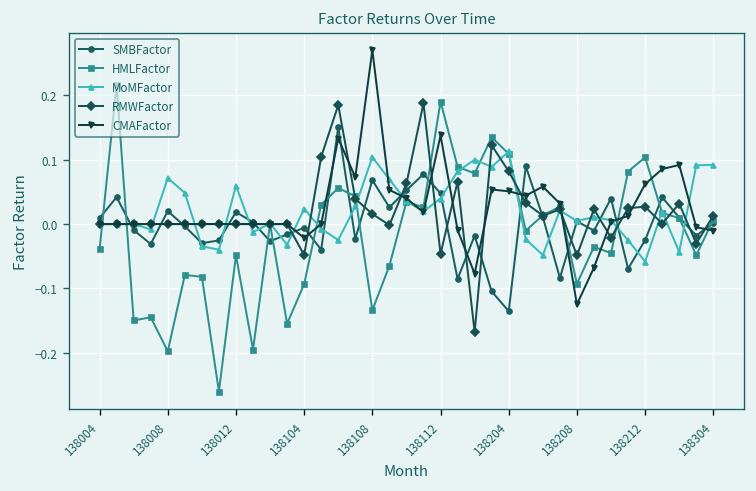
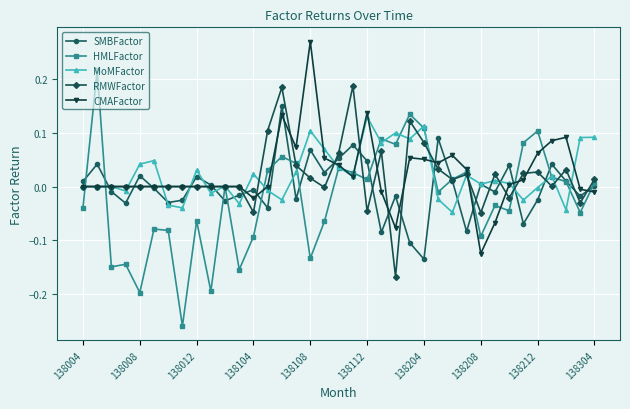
MoMFactor, 138008: 0.07 -> 0.04
HMLFactor, 138012: -0.05 -> -0.06
MoMFactor, 138012: 0.06 -> 0.03
HMLFactor, 138112: 0.19 -> 0.01
MoMFactor, 138112: 0.04 -> 0.13
MoMFactor, 138212: -0.06 -> 0.00
